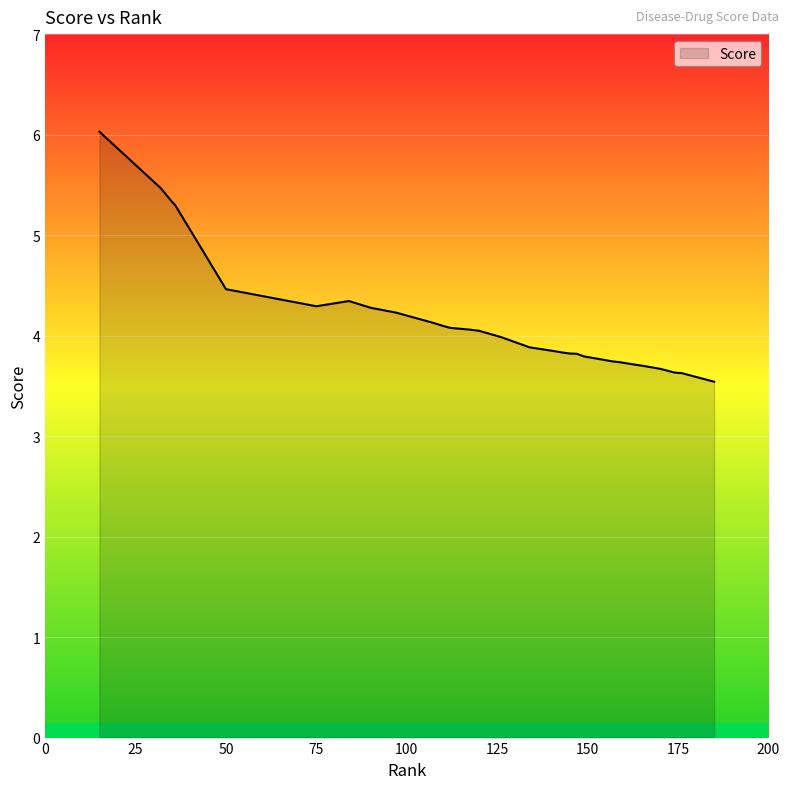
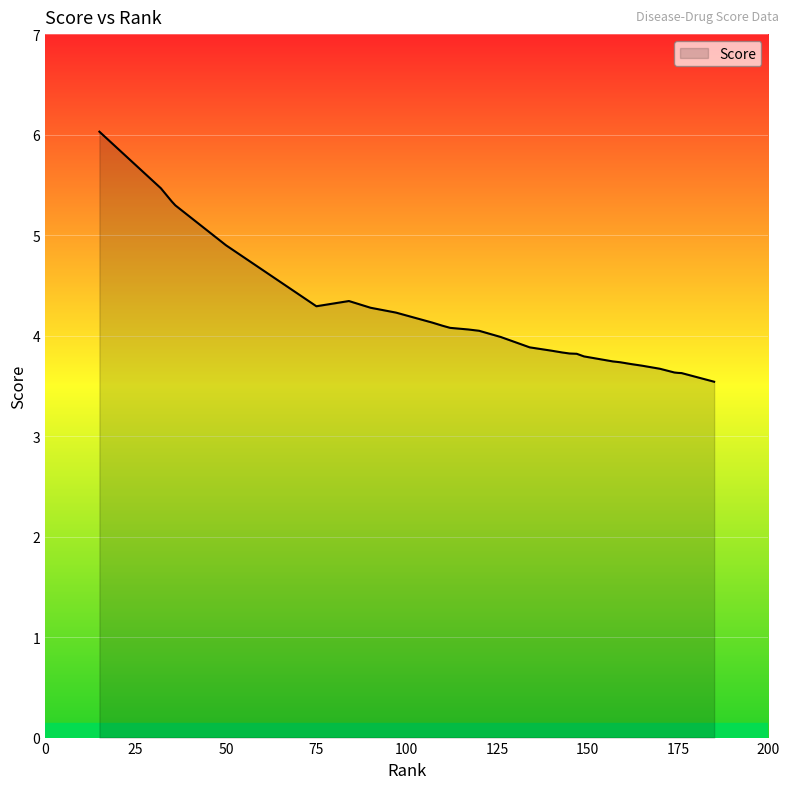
50: 4.46 -> 4.90
